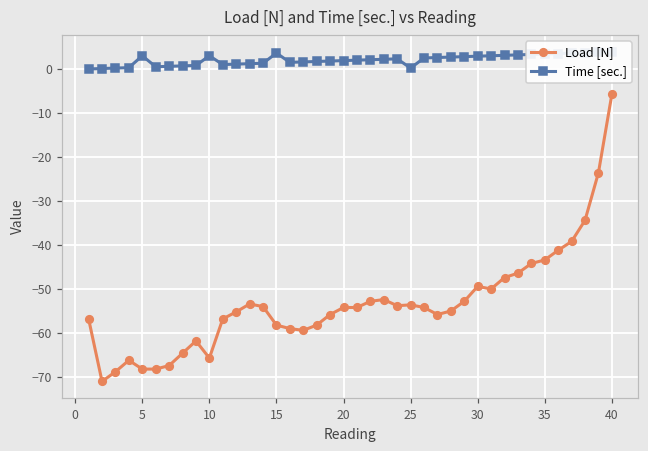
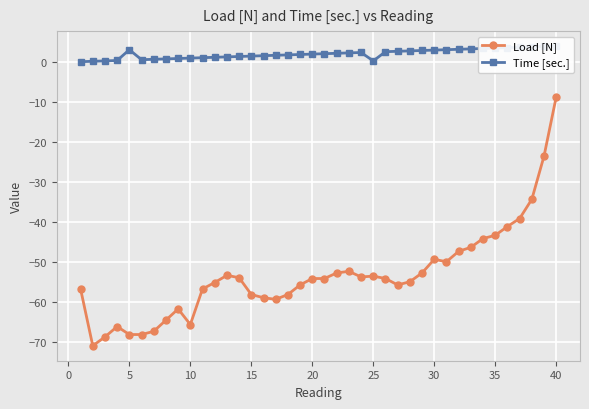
Time [sec.], 10: 3 -> 1
Time [sec.], 15: 4 -> 1
Load [N], 40: -6 -> -9
